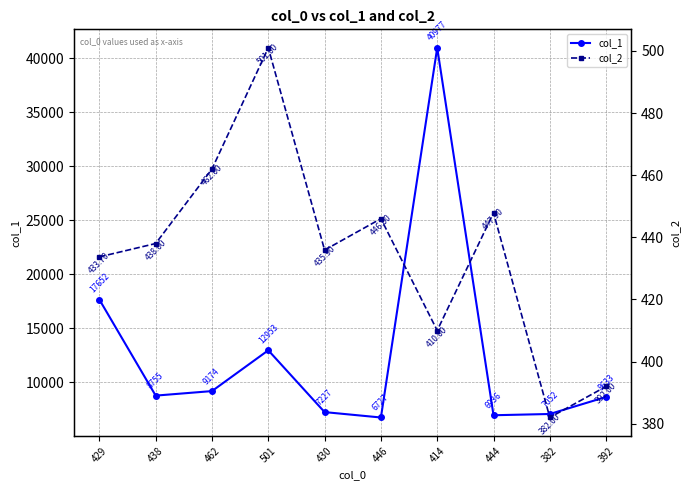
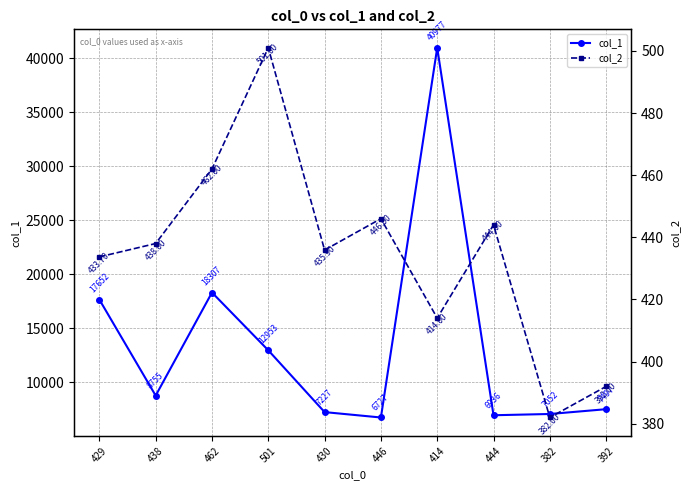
col_1, 462: 9174 -> 18307
col_1, 392: 8633 -> 7497
col_2, 414: 410.00 -> 414.00
col_2, 444: 447.90 -> 444.00
